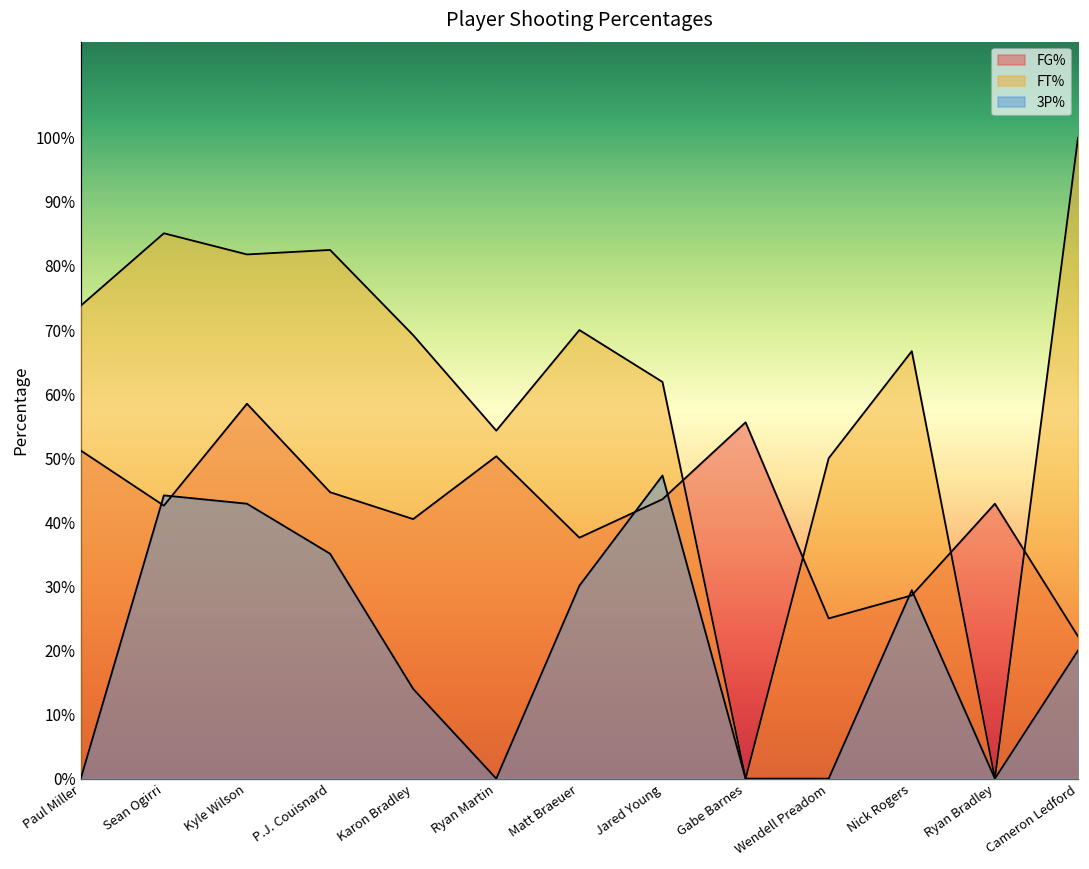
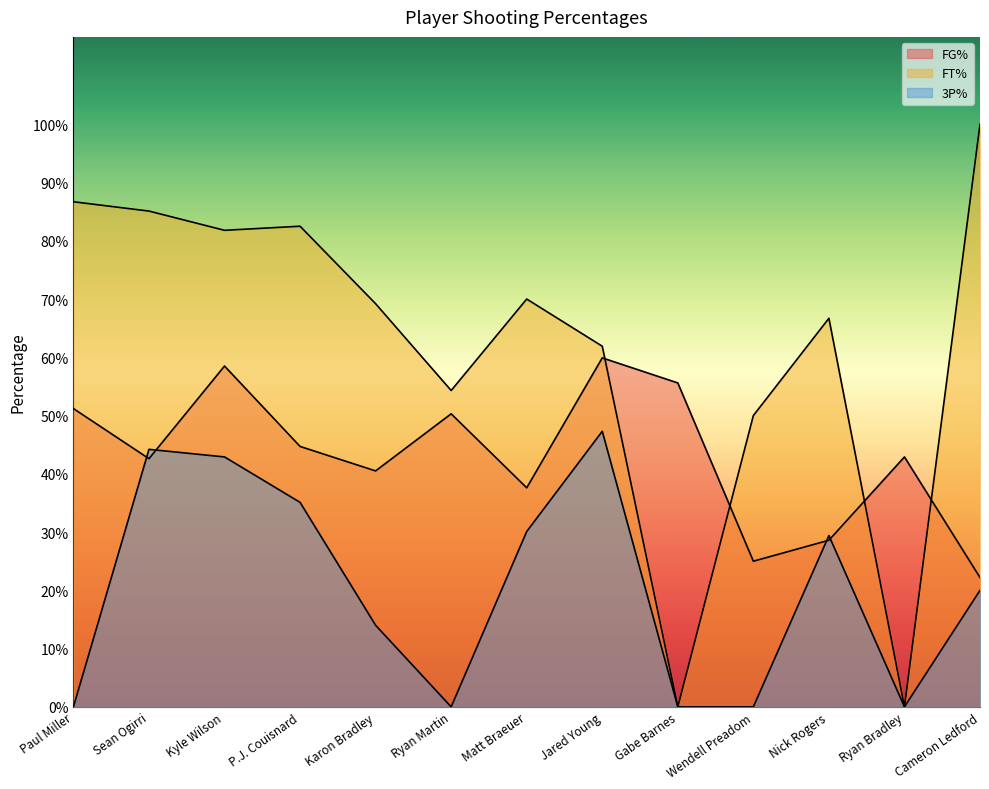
FT%, Paul Miller: 74% -> 87%
FG%, Jared Young: 44% -> 60%
